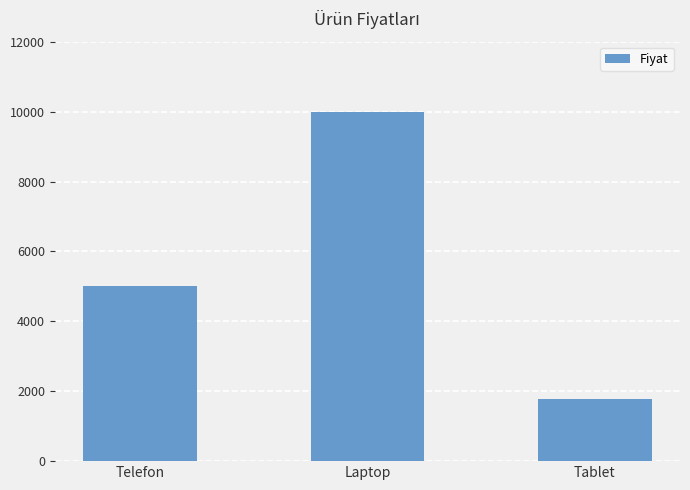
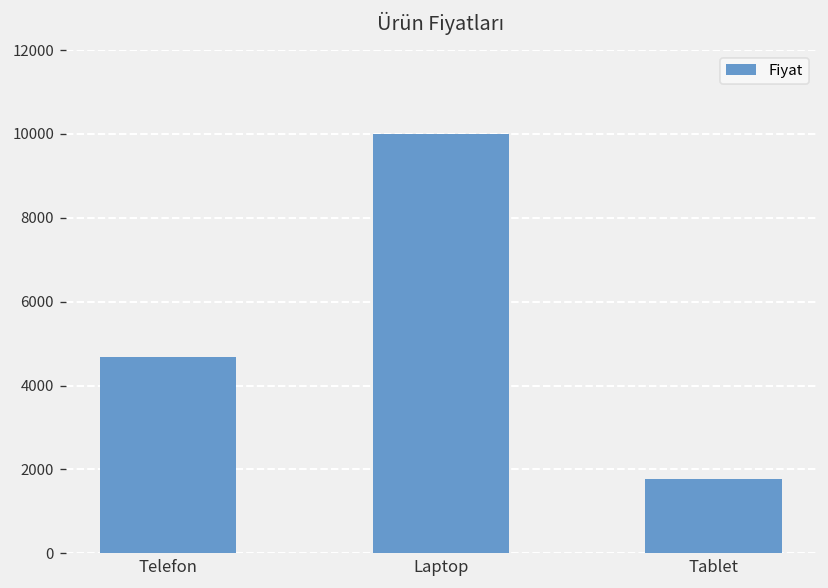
Telefon: 5000 -> 4700
